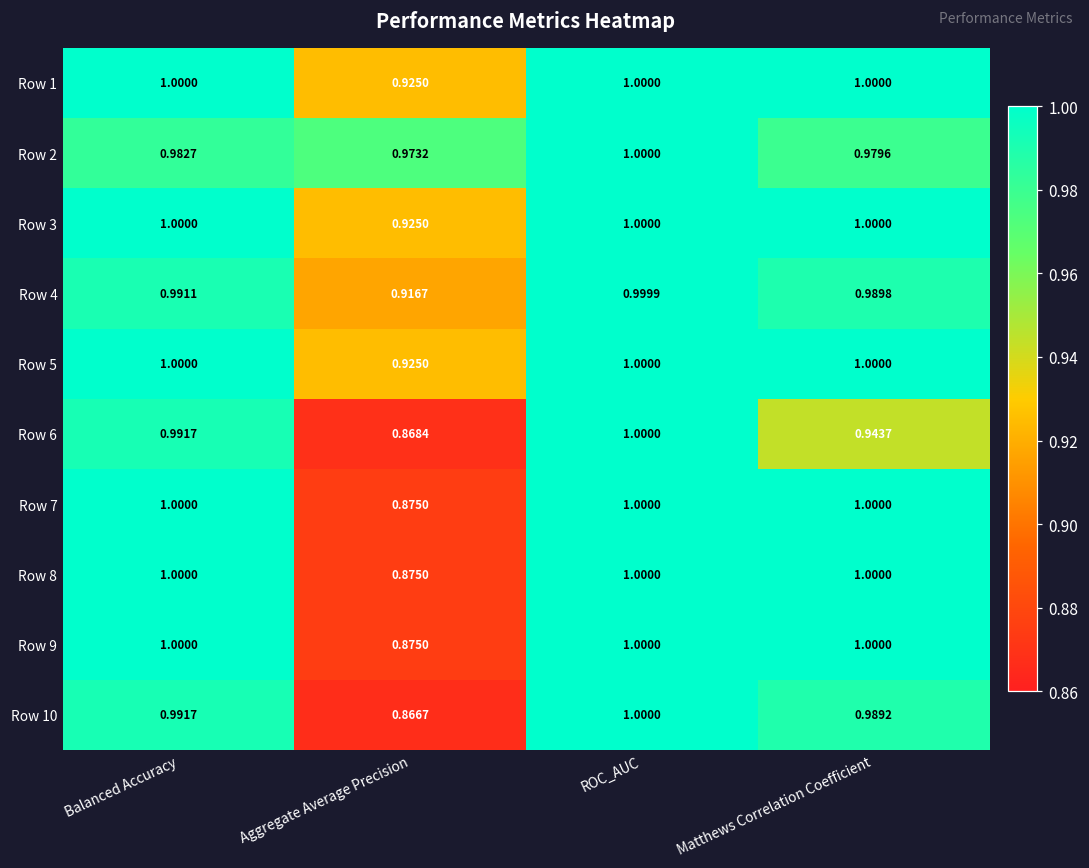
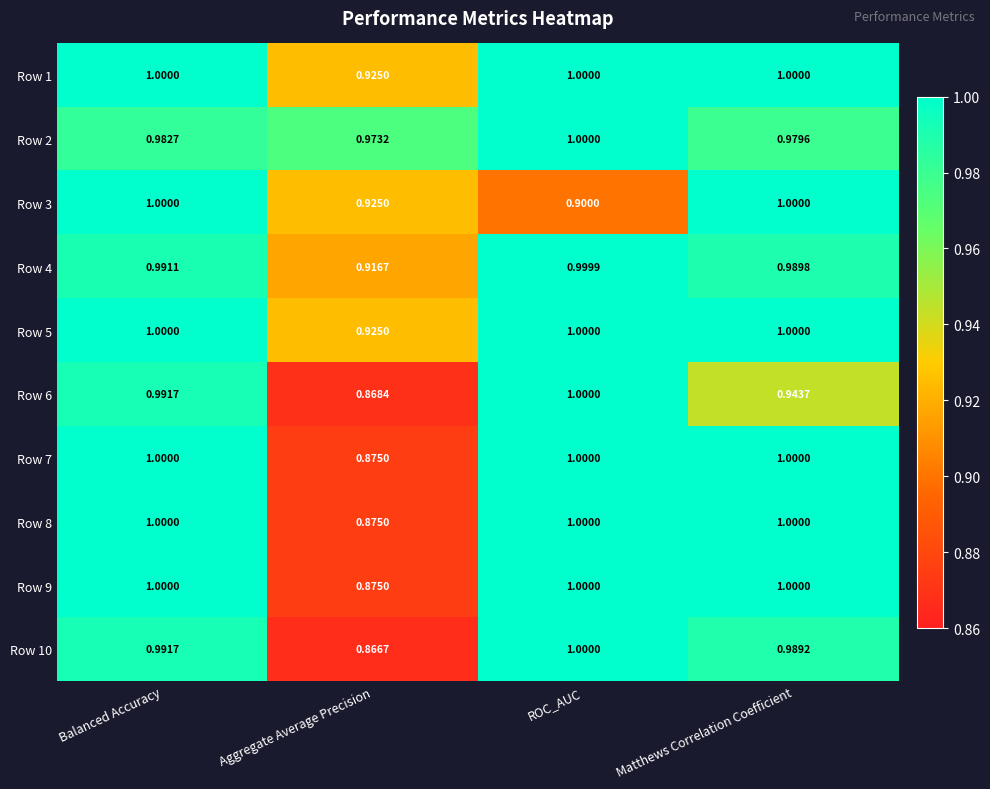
Row 3, ROC_AUC: 1.0000 -> 0.9000
